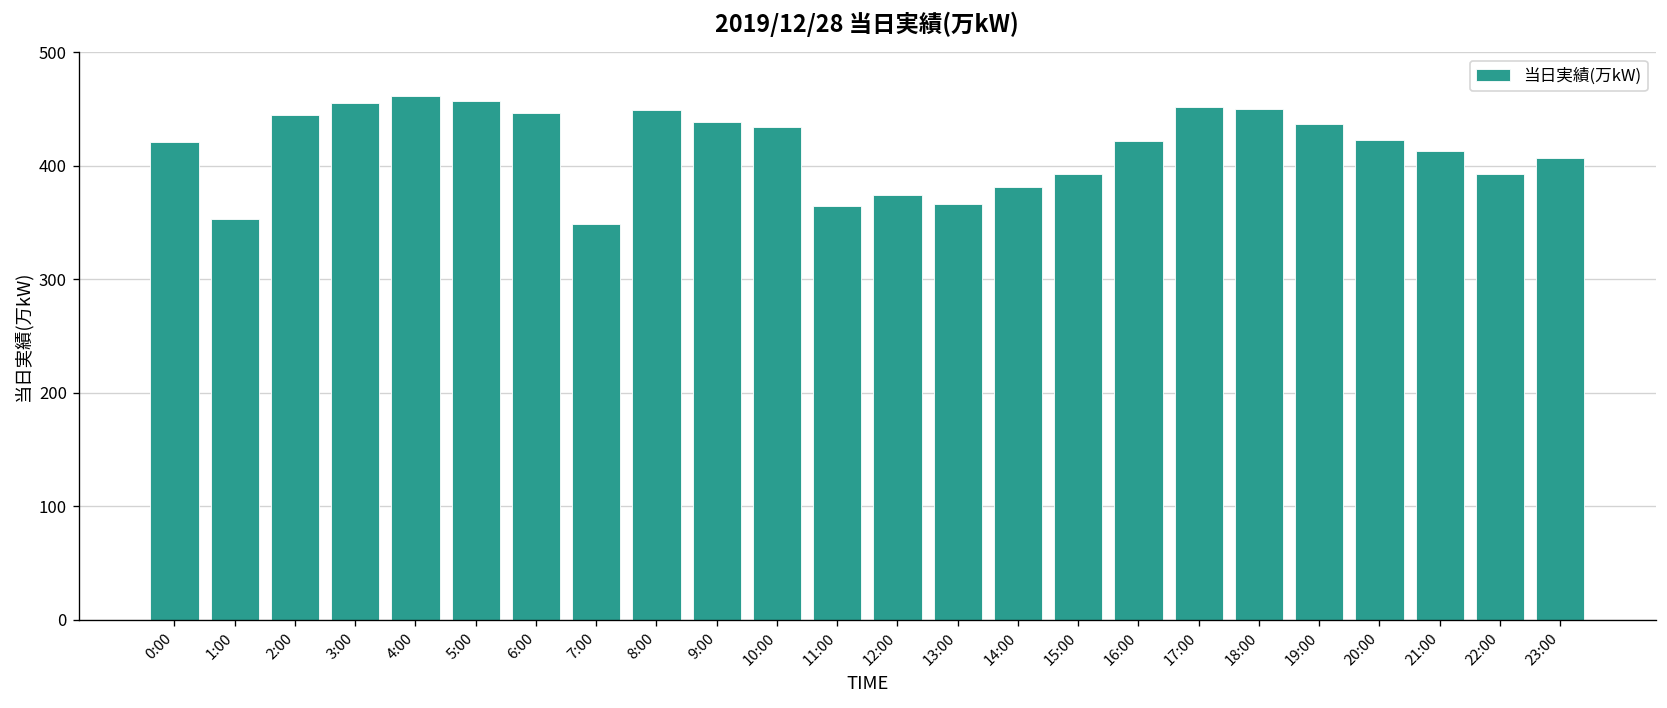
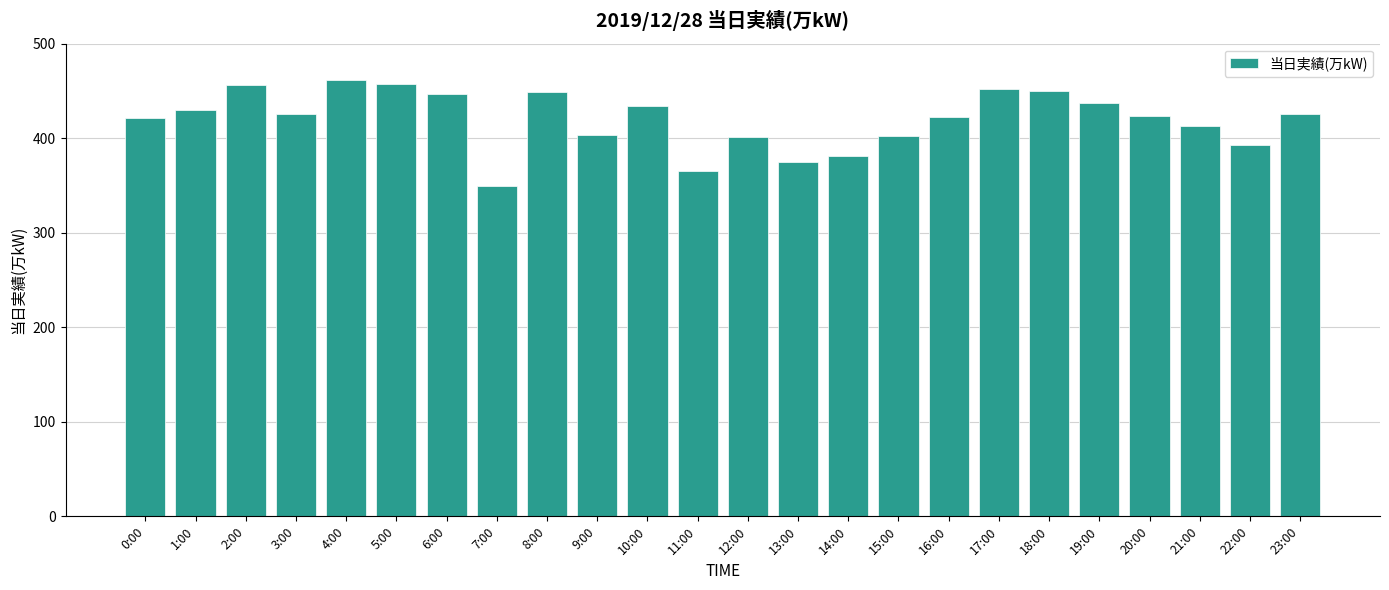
1:00: 350 -> 430
2:00: 450 -> 460
3:00: 460 -> 430
9:00: 440 -> 400
12:00: 370 -> 400
13:00: 370 -> 380
15:00: 390 -> 400
23:00: 410 -> 430
